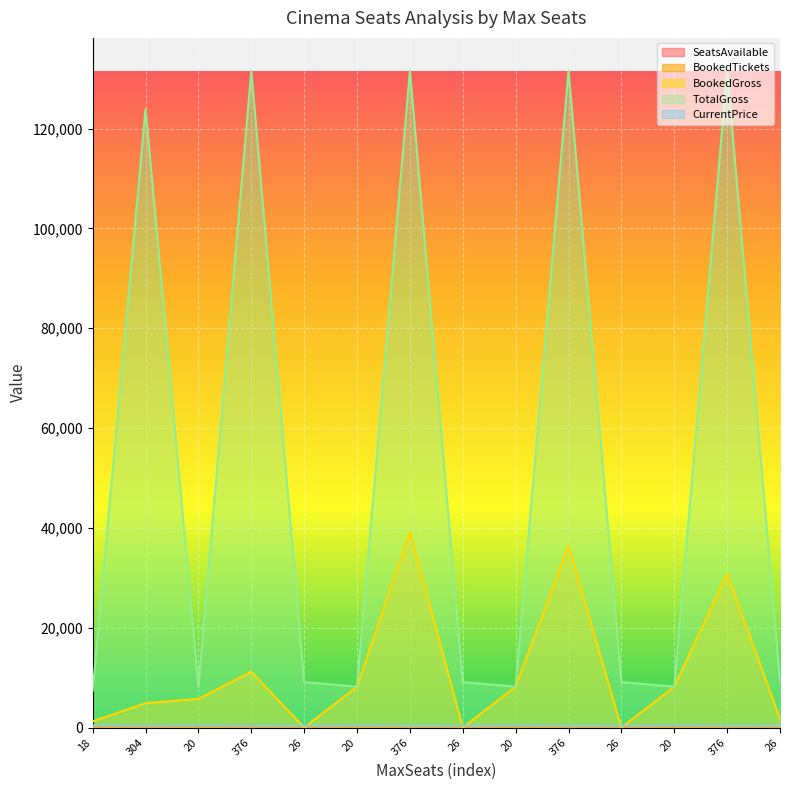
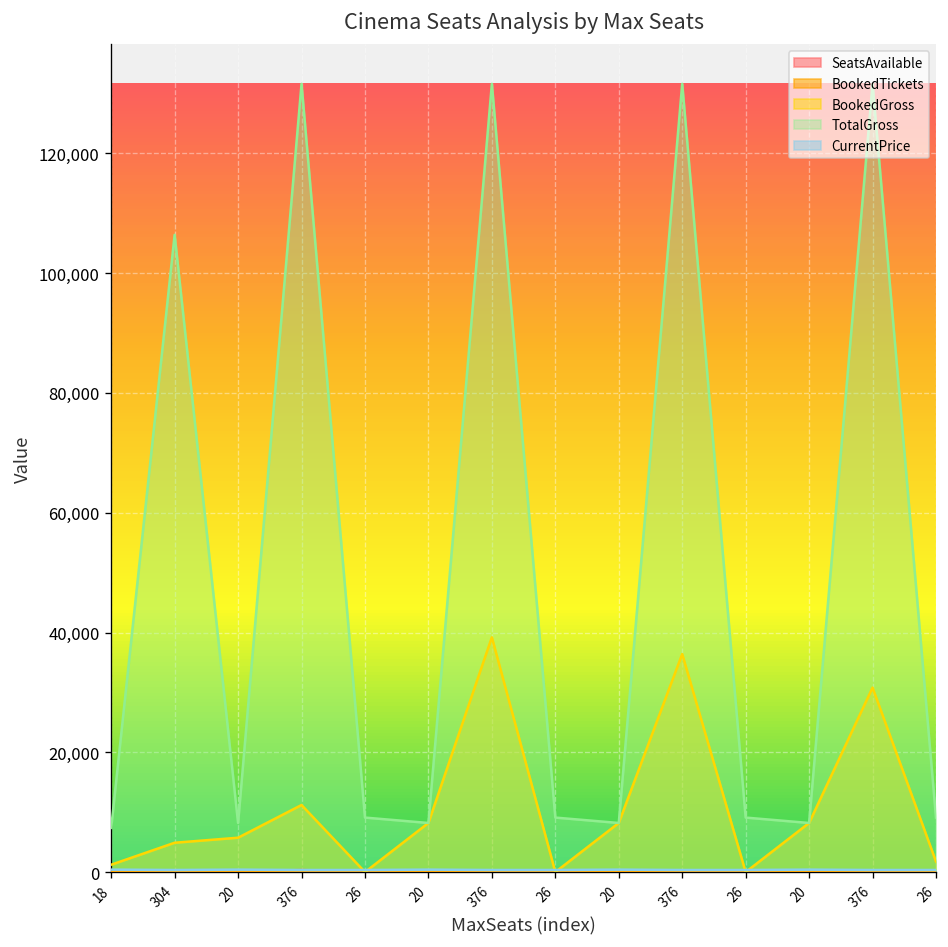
TotalGross, 304: 124,000 -> 106,000
